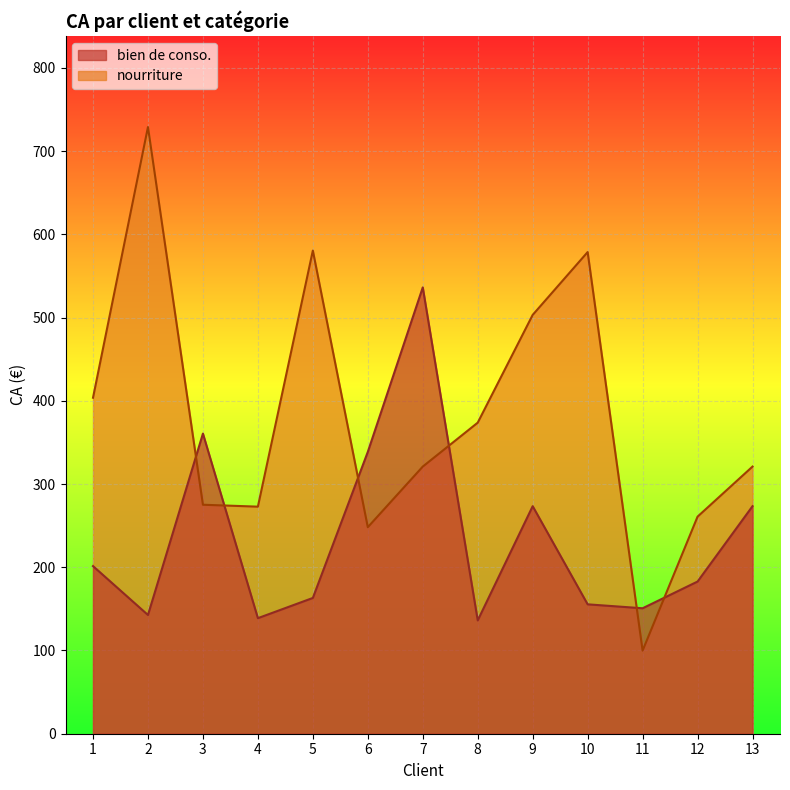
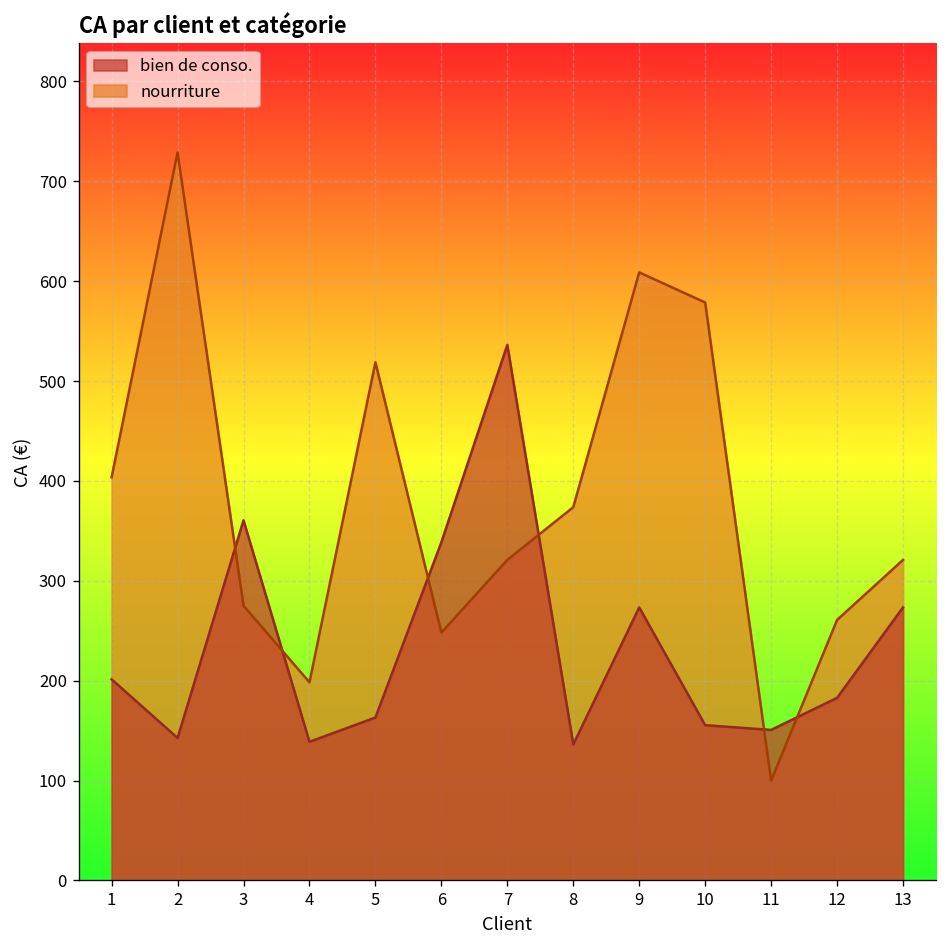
nourriture, 4: 270 -> 200
nourriture, 5: 580 -> 520
nourriture, 9: 500 -> 610
